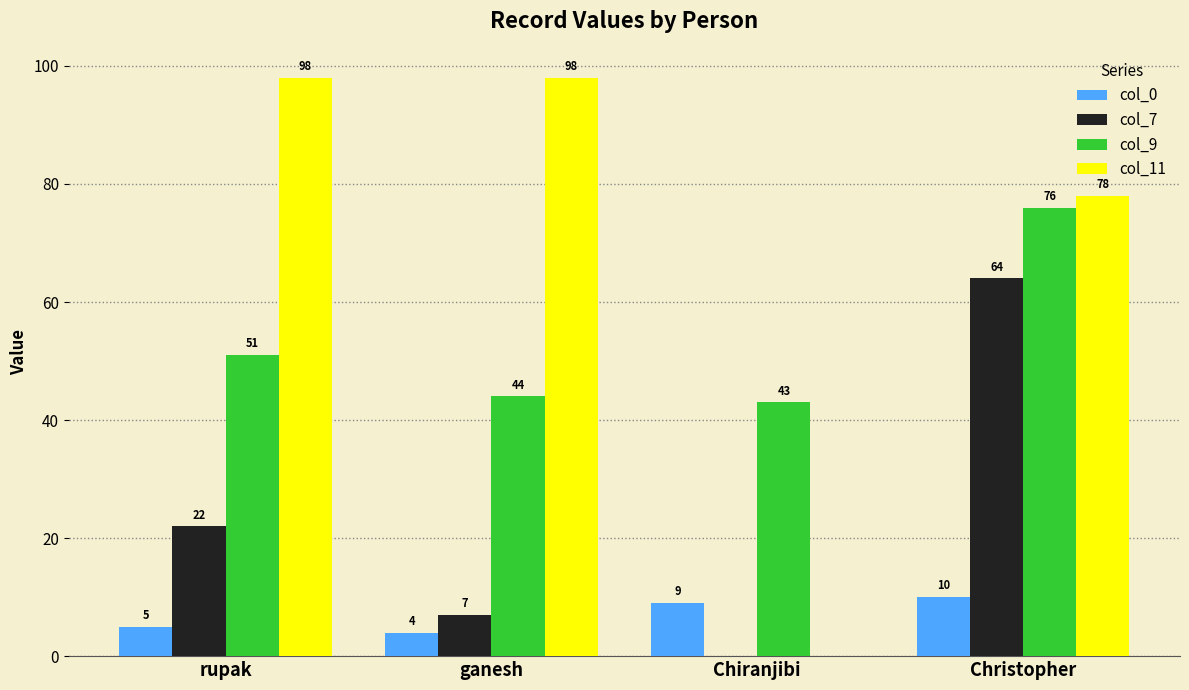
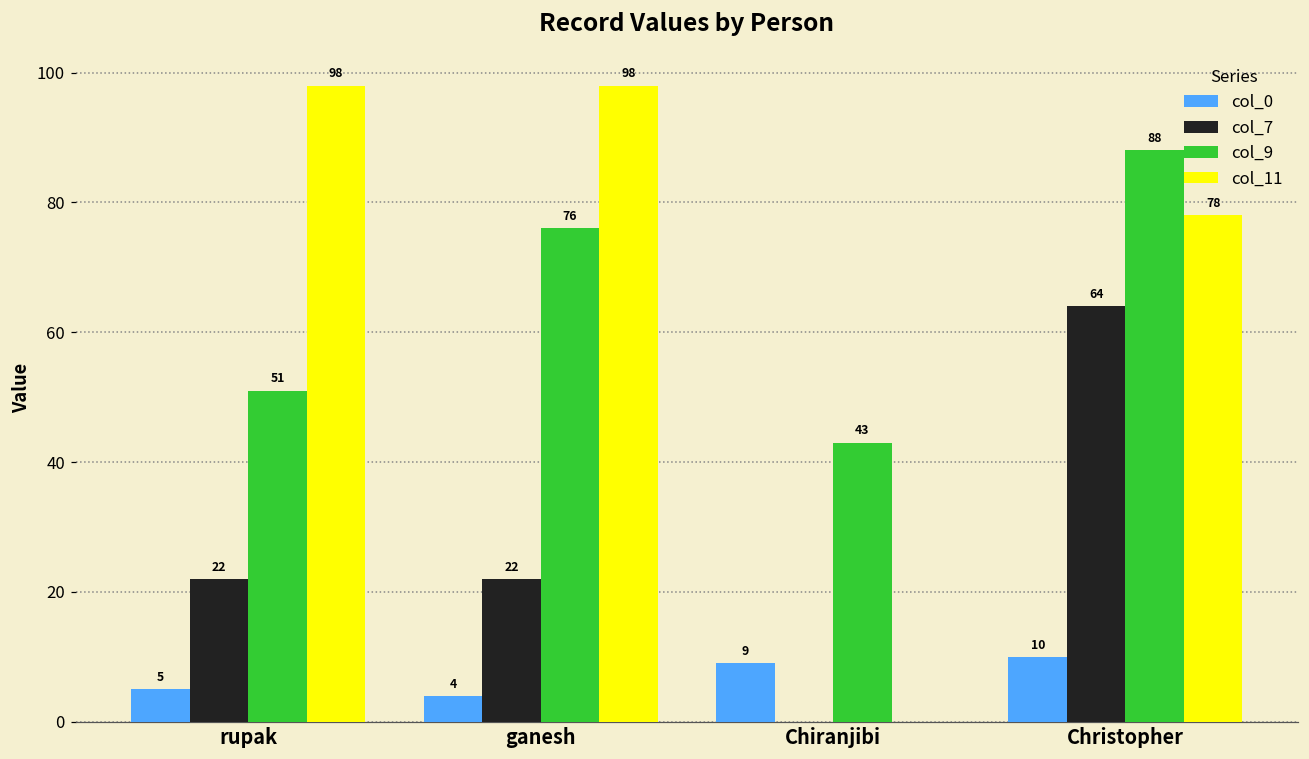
col_7, ganesh: 7 -> 22
col_9, ganesh: 44 -> 76
col_9, Christopher: 76 -> 88
